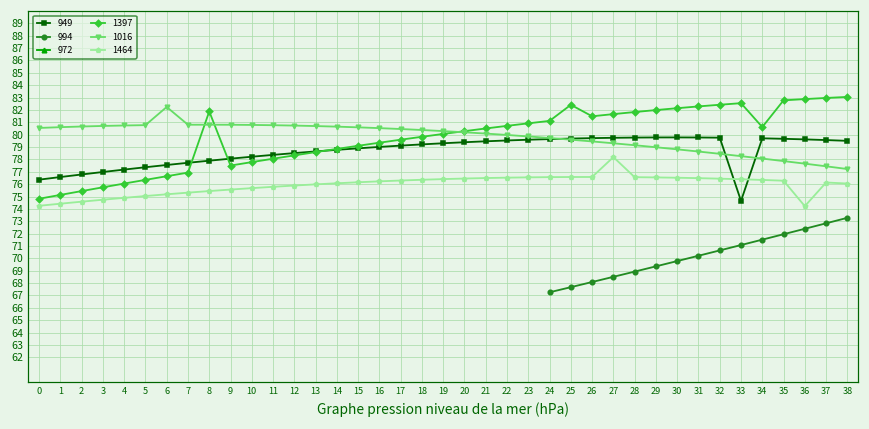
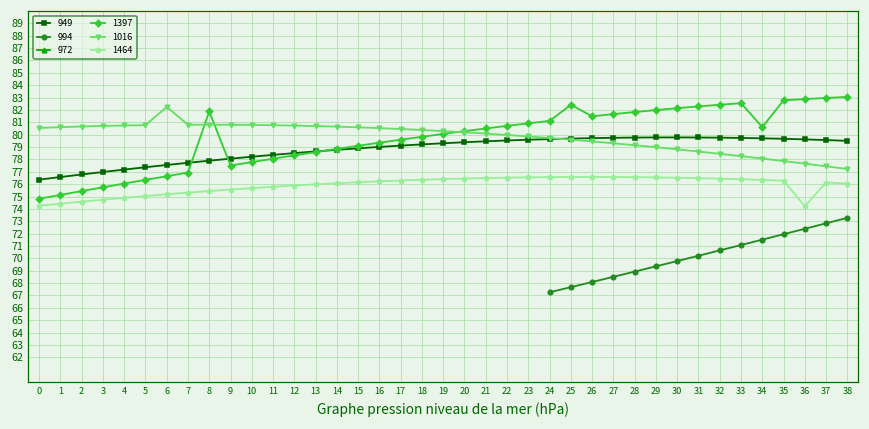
1464, 27: 78.2 -> 76.6
949, 33: 74.6 -> 79.7
